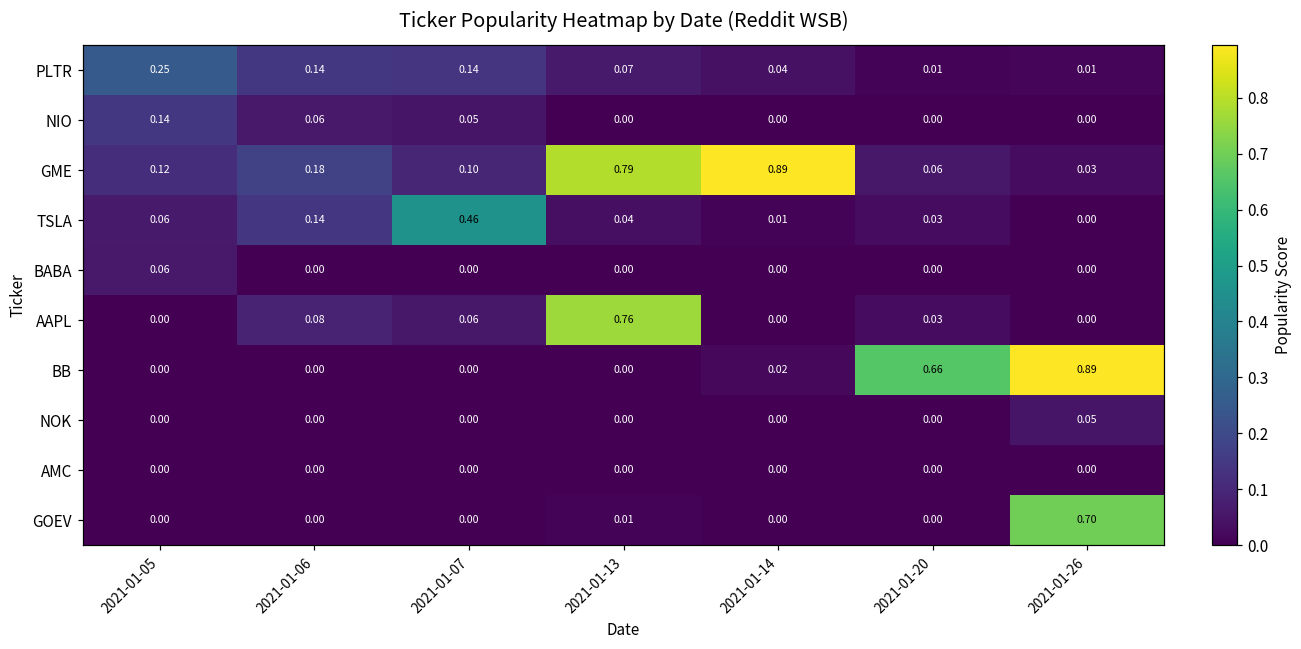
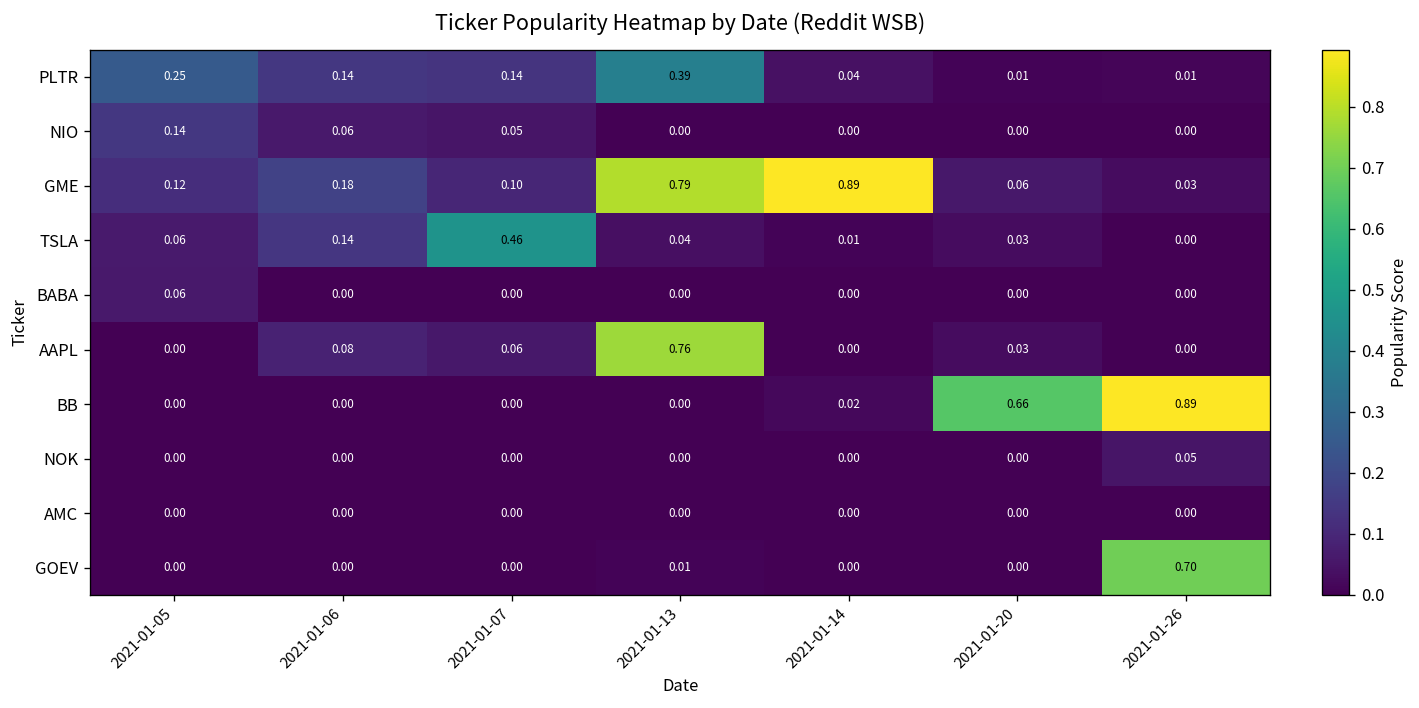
PLTR, 2021-01-13: 0.07 -> 0.39
